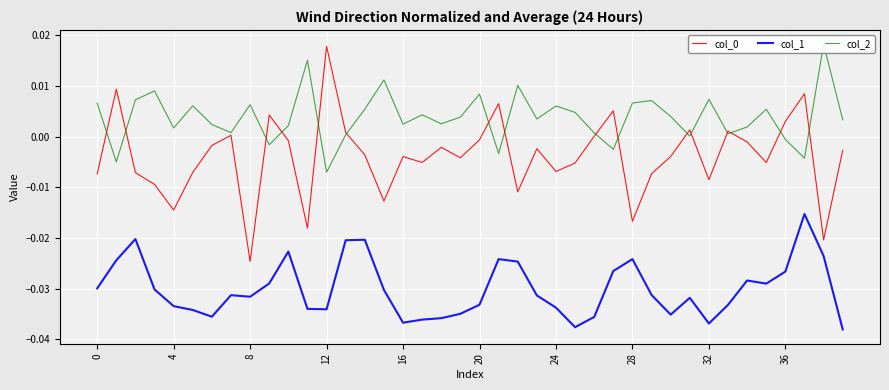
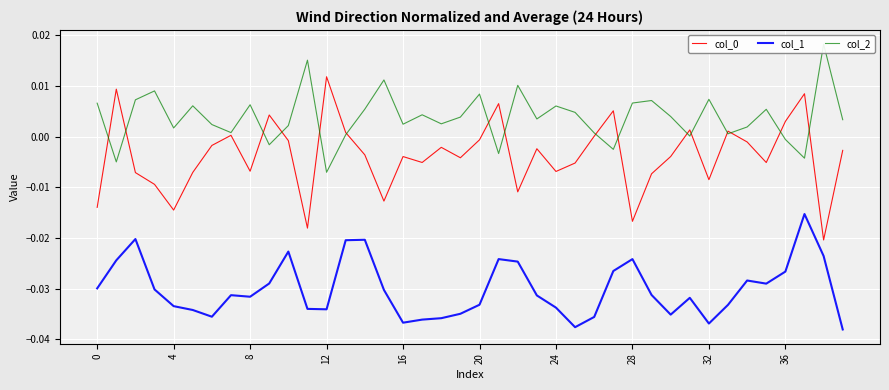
col_0, 0: -0.007 -> -0.014
col_0, 8: -0.025 -> -0.007
col_0, 12: 0.018 -> 0.012
